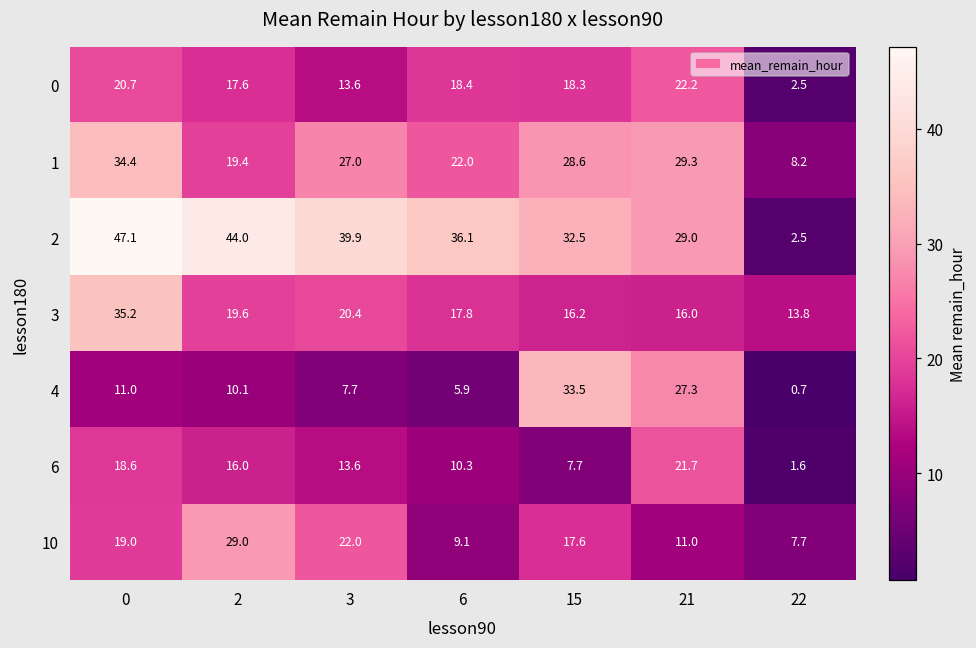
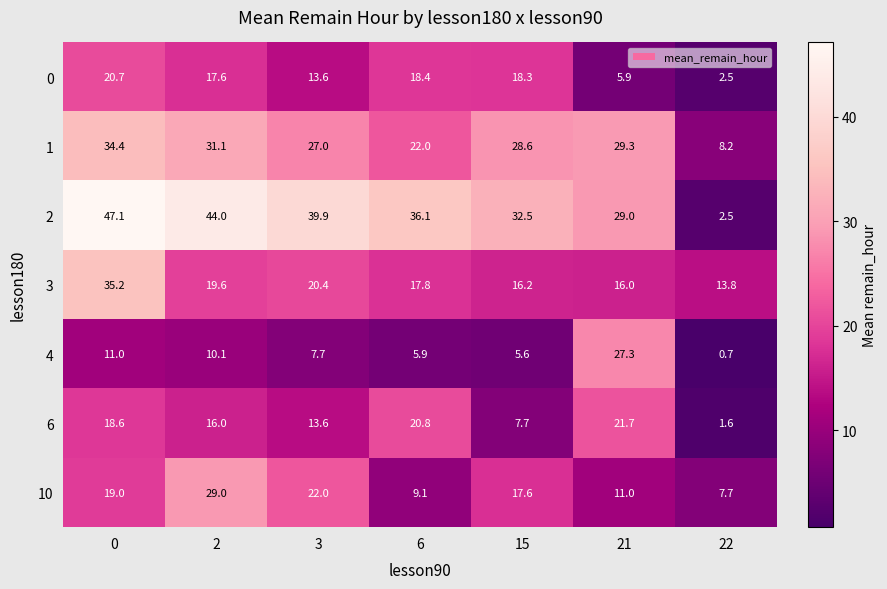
0, 21: 22.2 -> 5.9
1, 2: 19.4 -> 31.1
4, 15: 33.5 -> 5.6
6, 6: 10.3 -> 20.8
